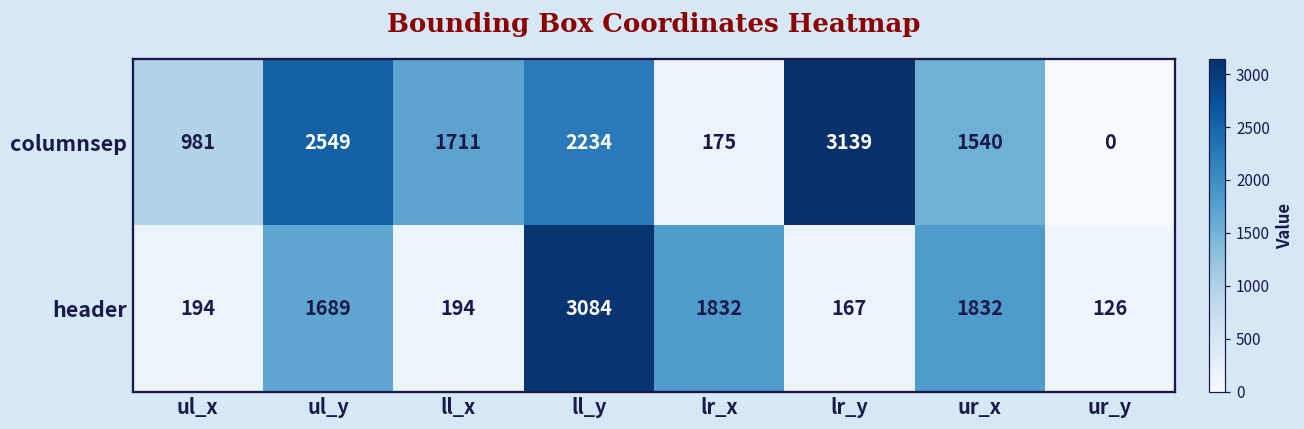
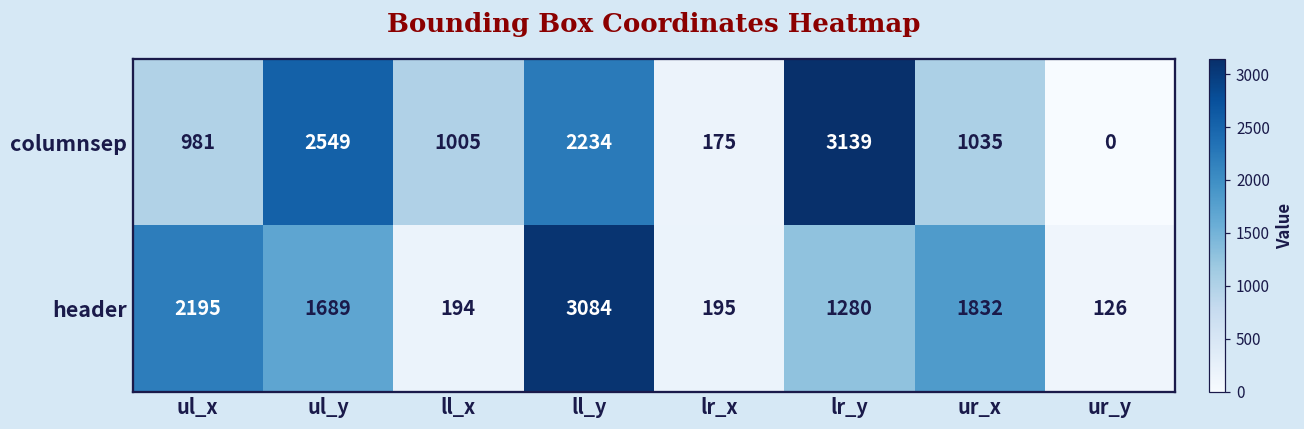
columnsep, ll_x: 1711 -> 1005
columnsep, ur_x: 1540 -> 1035
header, ul_x: 194 -> 2195
header, lr_x: 1832 -> 195
header, lr_y: 167 -> 1280
